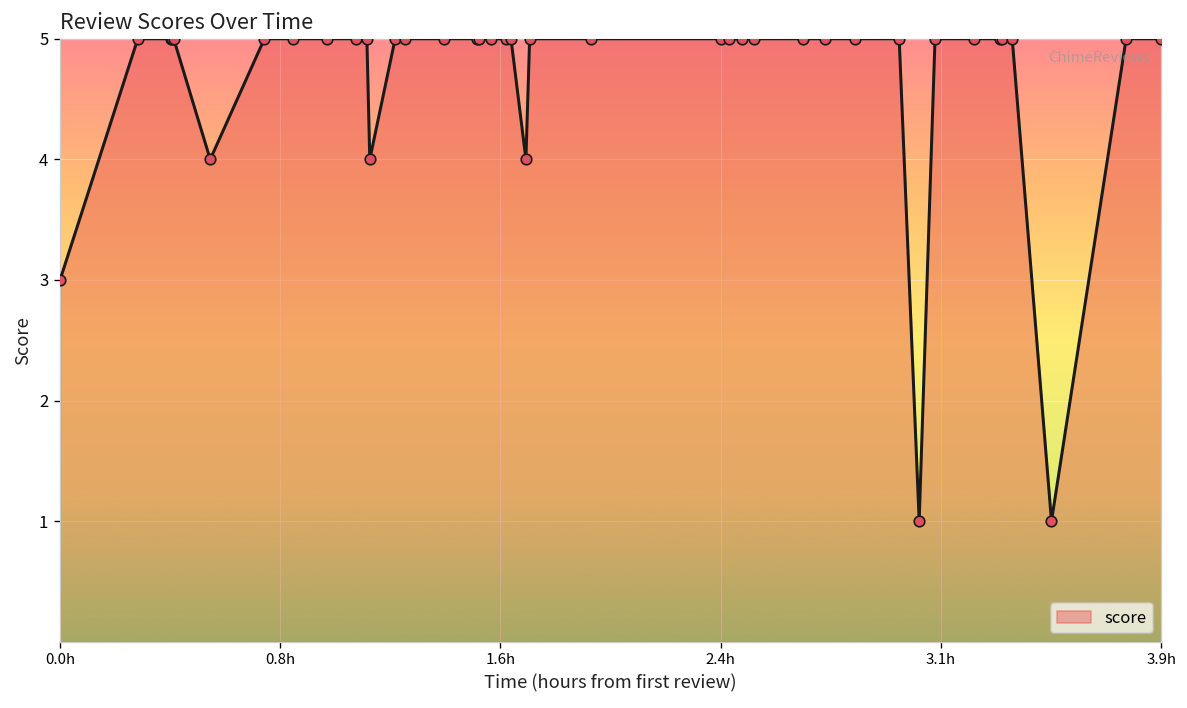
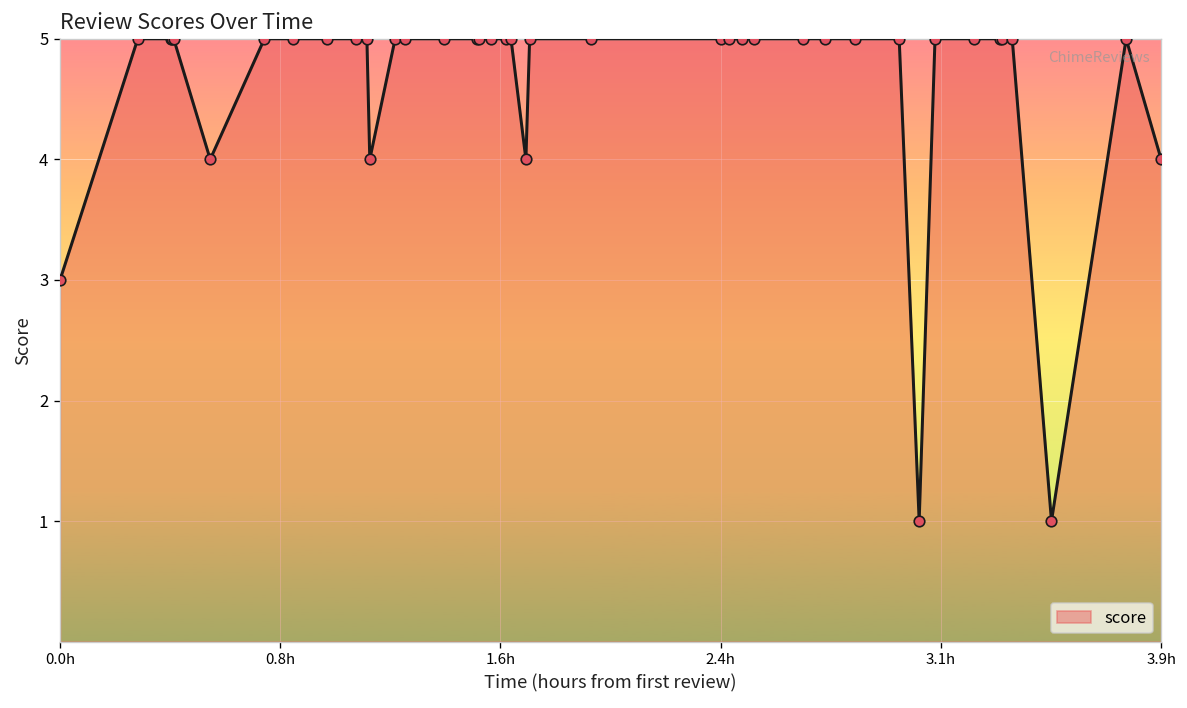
3.9h: 5 -> 4
